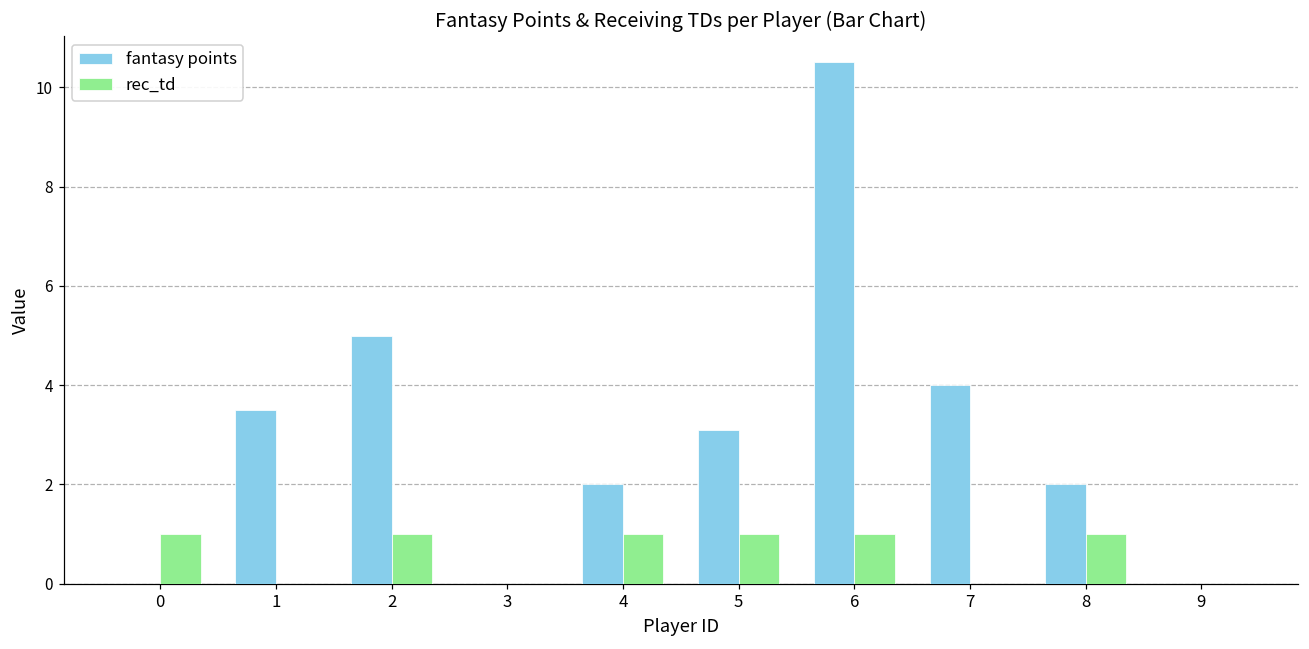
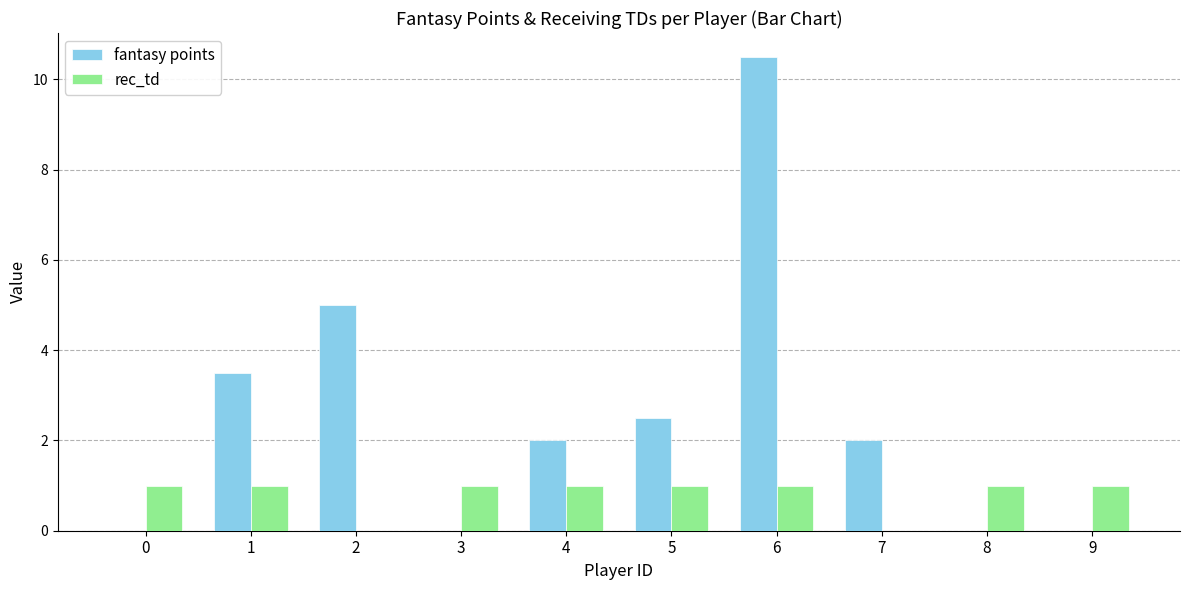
rec_td, 1: 0 -> 1
rec_td, 2: 1 -> 0
rec_td, 3: 0 -> 1
fantasy points, 5: 3.1 -> 2.5
fantasy points, 7: 4 -> 2
fantasy points, 8: 2 -> 0
rec_td, 9: 0 -> 1
